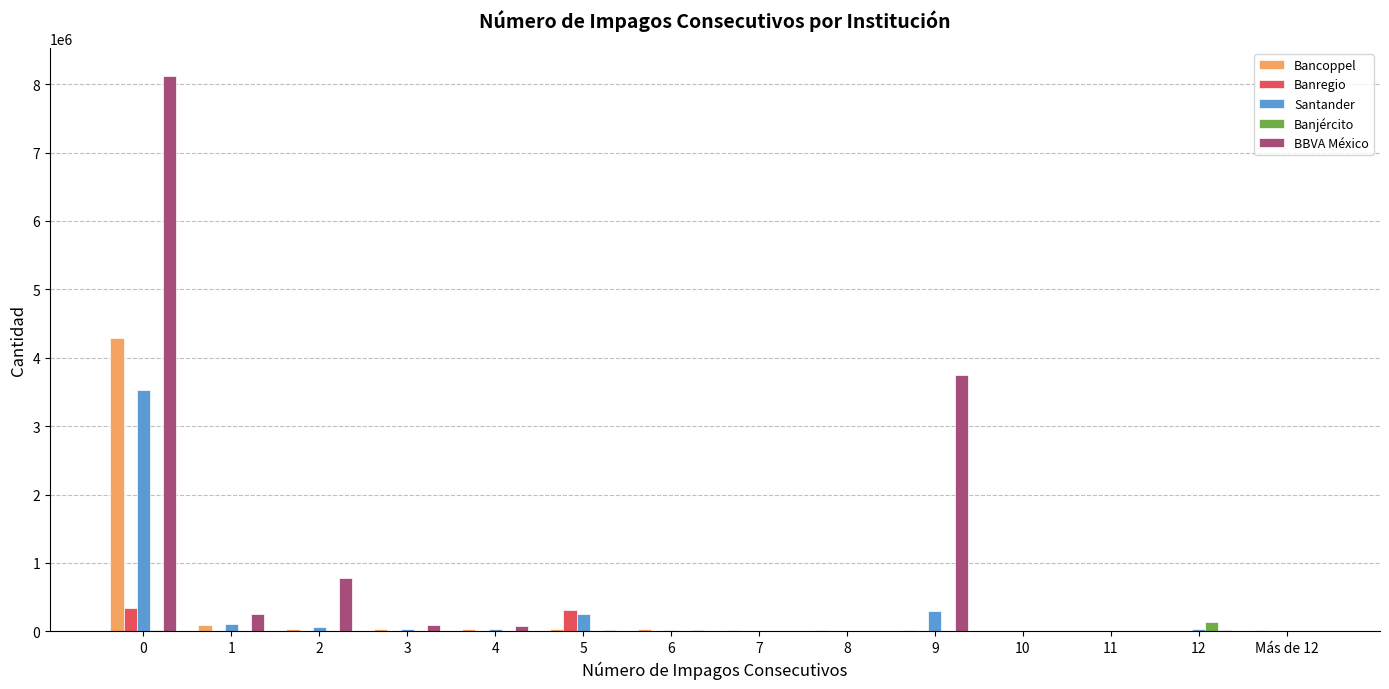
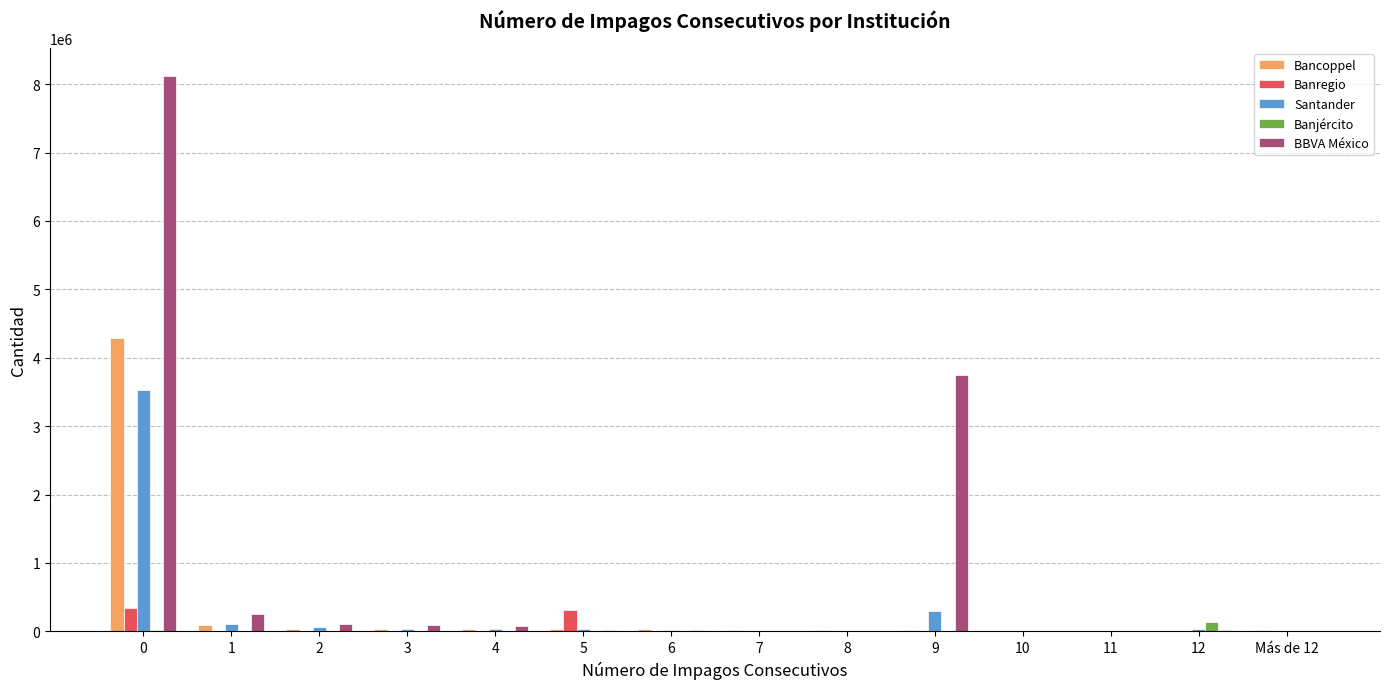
BBVA México, 2: 800000 -> 100000
Santander, 5: 300000 -> 0
